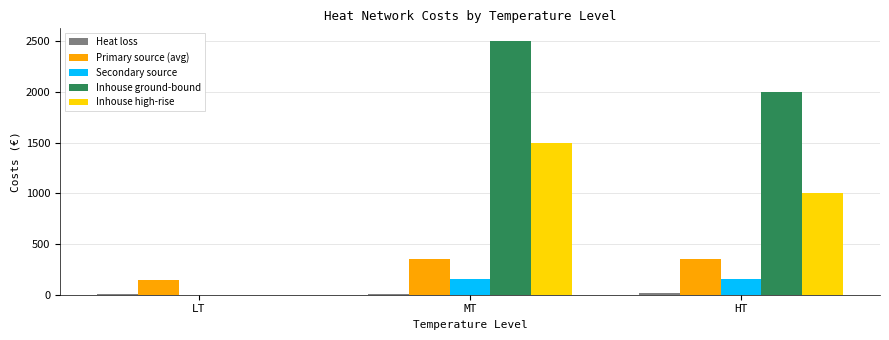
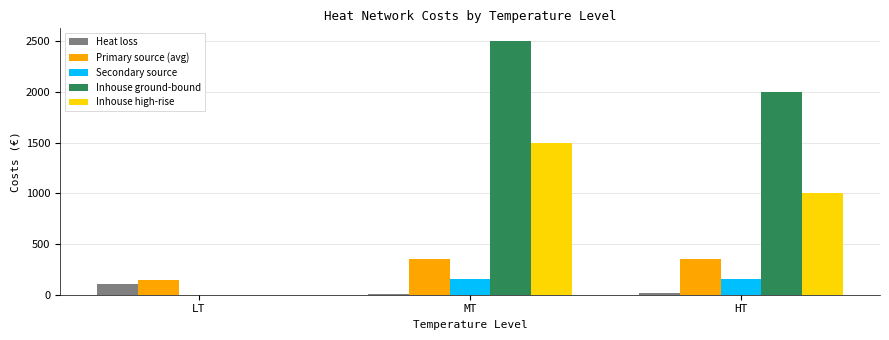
Heat loss, LT: 0 -> 110
